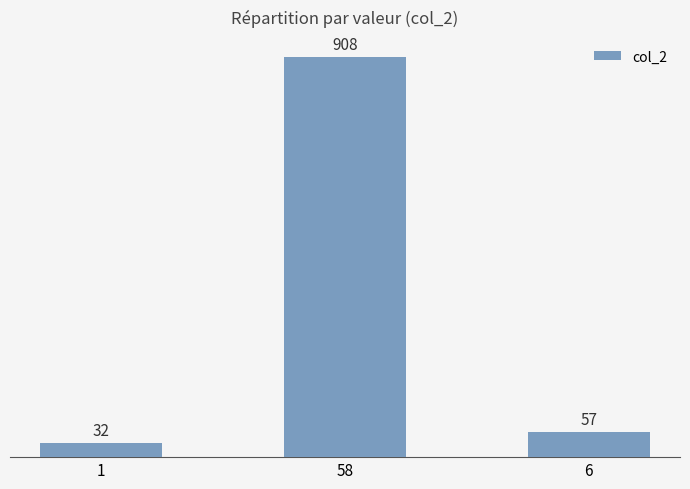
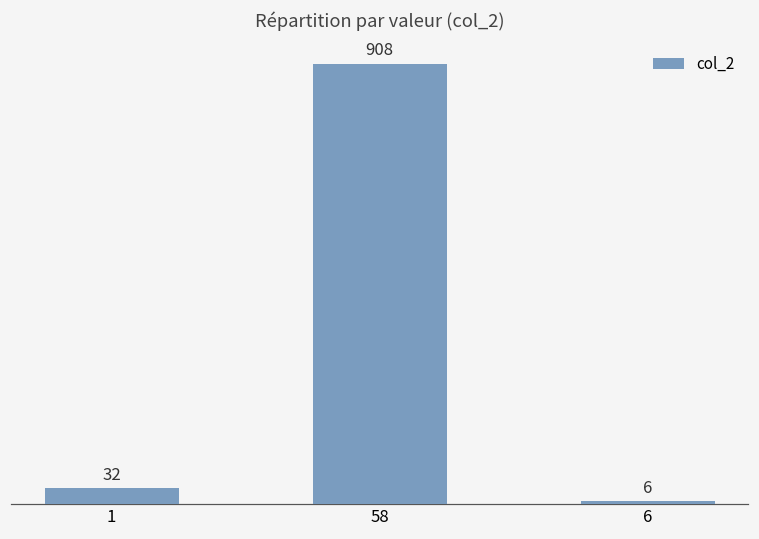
6: 57 -> 6
